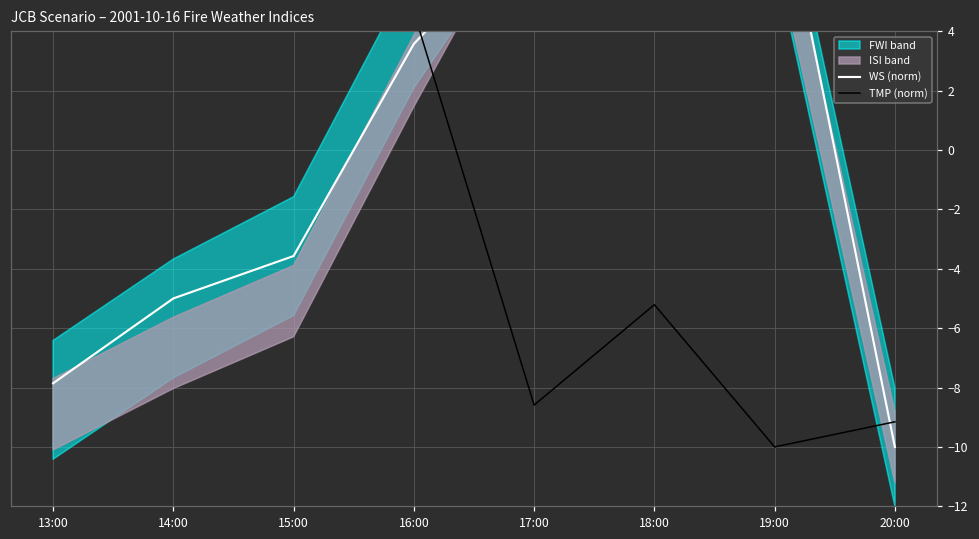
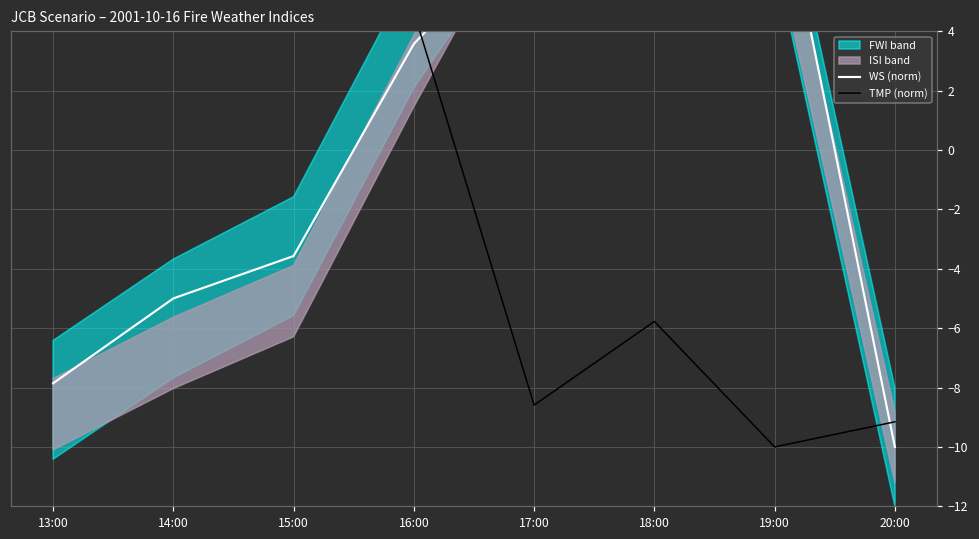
TMP (norm), 18:00: -5.2 -> -5.8
